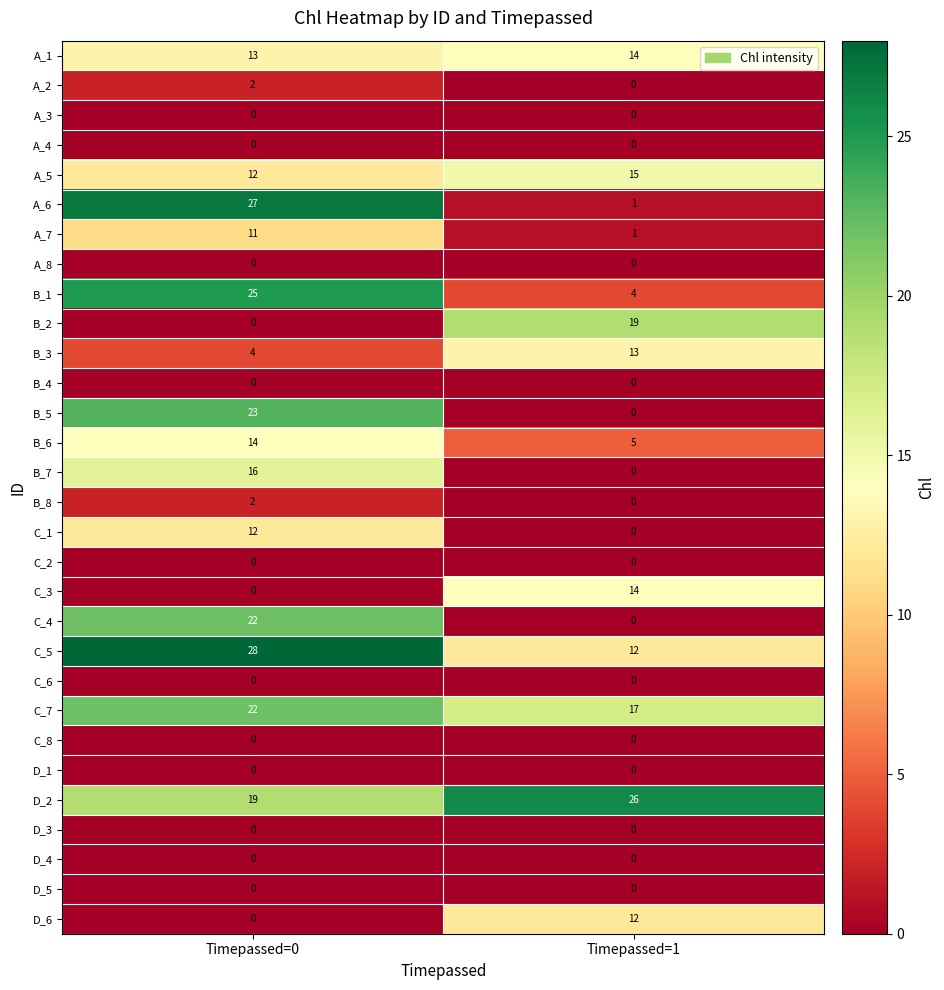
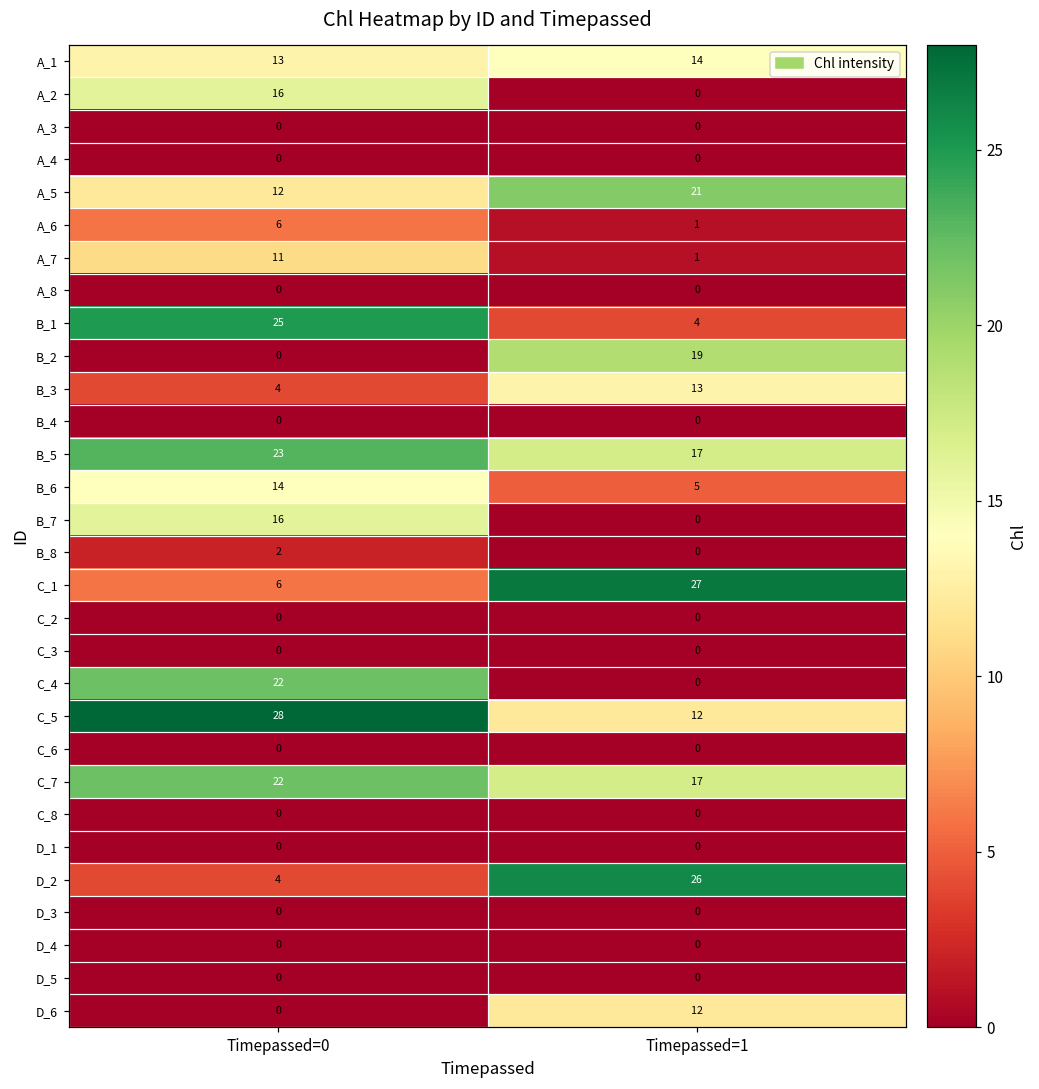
A_2, Timepassed=0: 2 -> 16
A_5, Timepassed=1: 15 -> 21
A_6, Timepassed=0: 27 -> 6
B_5, Timepassed=1: 0 -> 17
C_1, Timepassed=0: 12 -> 6
C_1, Timepassed=1: 0 -> 27
C_3, Timepassed=1: 14 -> 0
D_2, Timepassed=0: 19 -> 4
